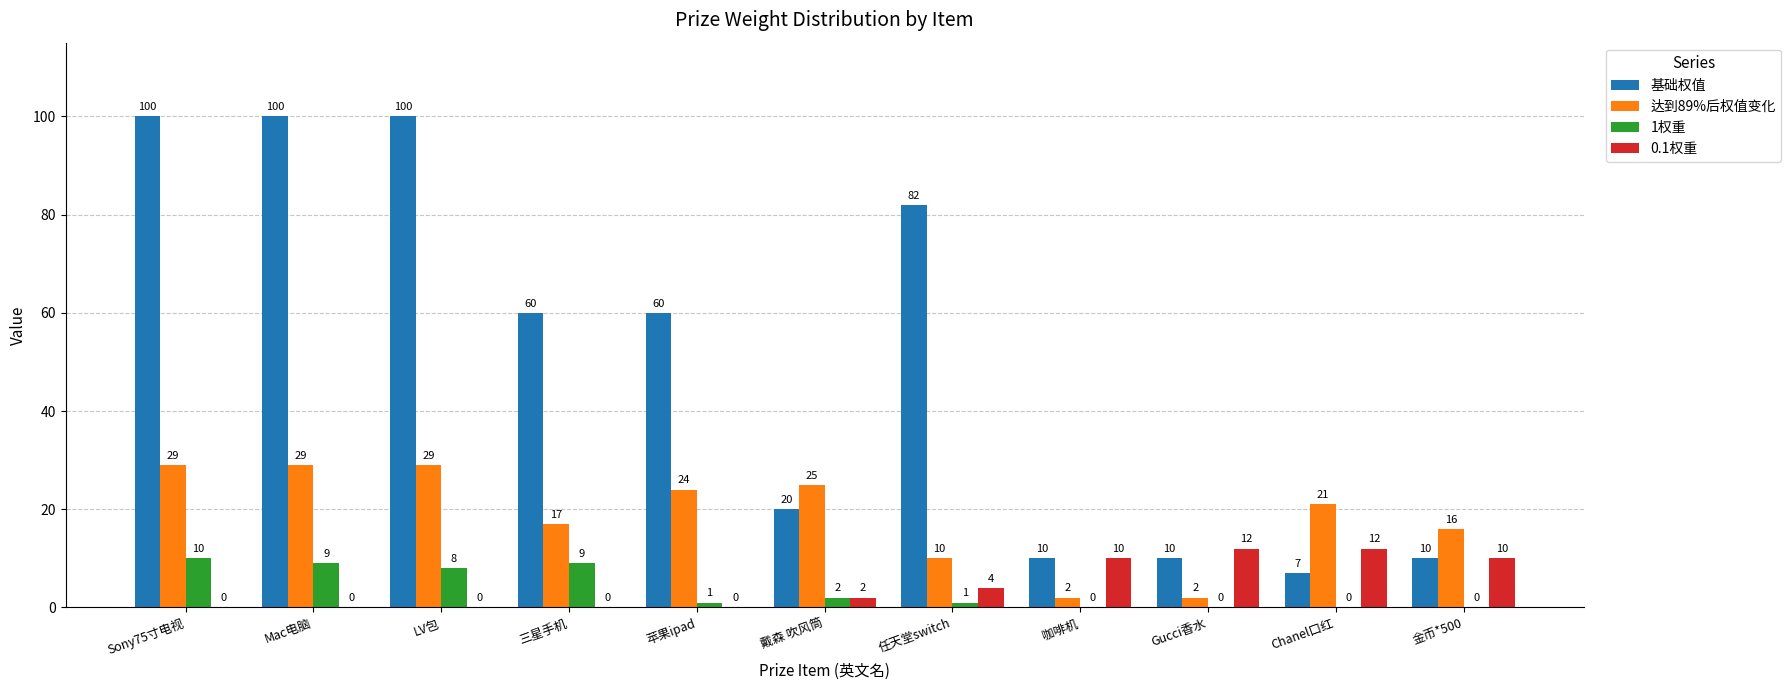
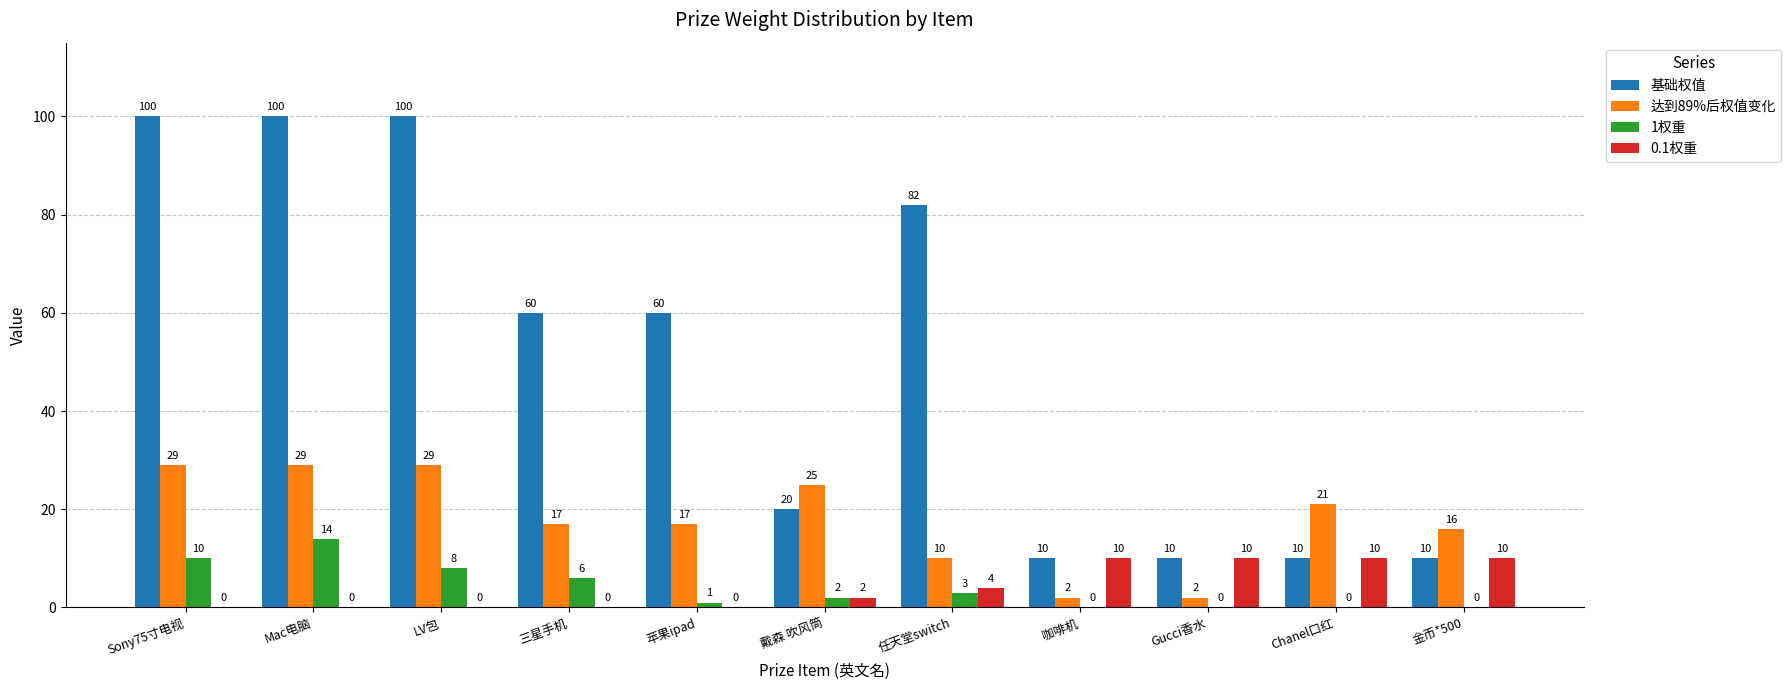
1权重, Mac电脑: 9 -> 14
1权重, 三星手机: 9 -> 6
达到89%后权值变化, 苹果ipad: 24 -> 17
1权重, 任天堂switch: 1 -> 3
0.1权重, Gucci香水: 12 -> 10
基础权值, Chanel口红: 7 -> 10
0.1权重, Chanel口红: 12 -> 10
